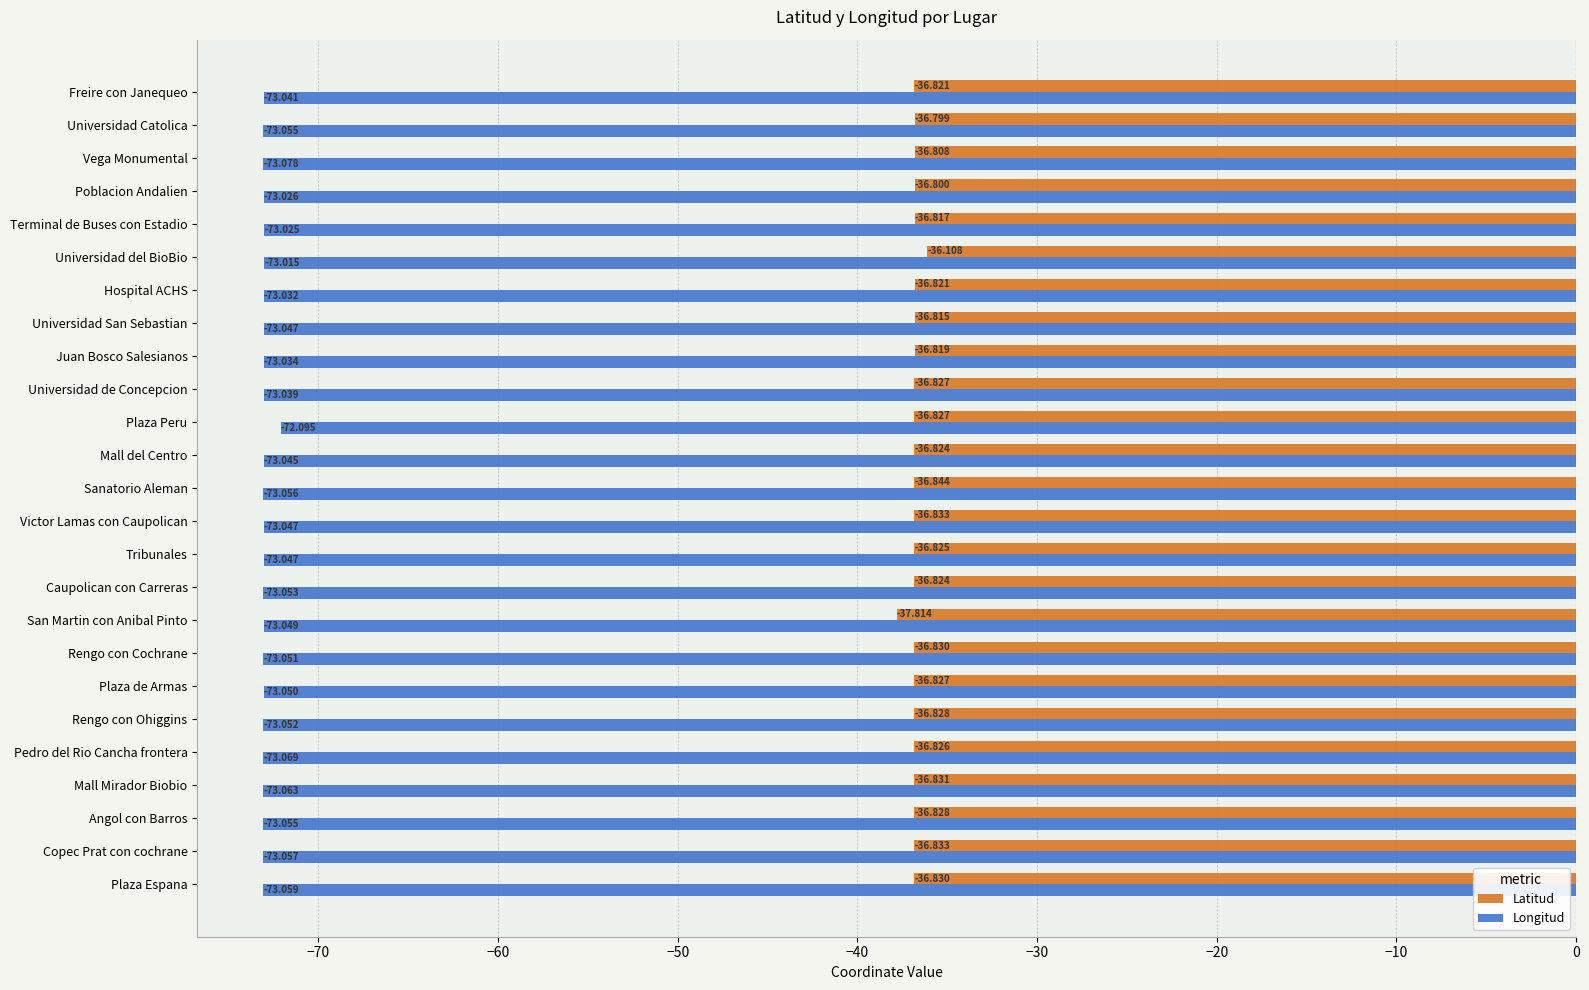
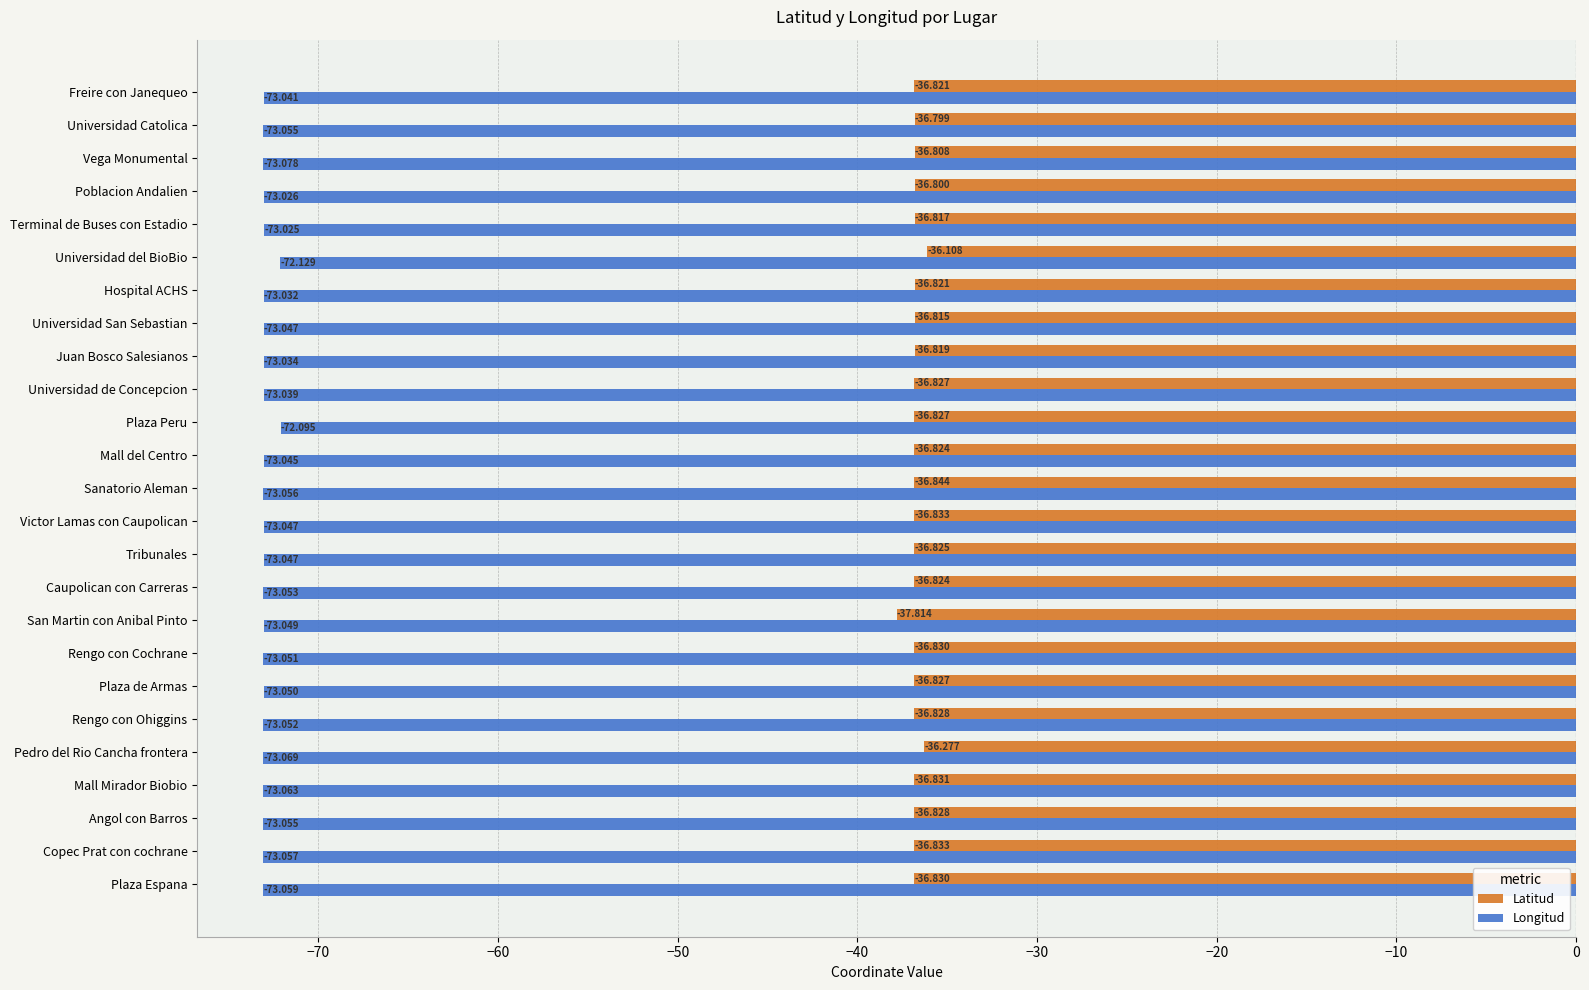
Longitud, Universidad del BioBio: -73.015 -> -72.129
Latitud, Pedro del Rio Cancha frontera: -36.826 -> -36.277
